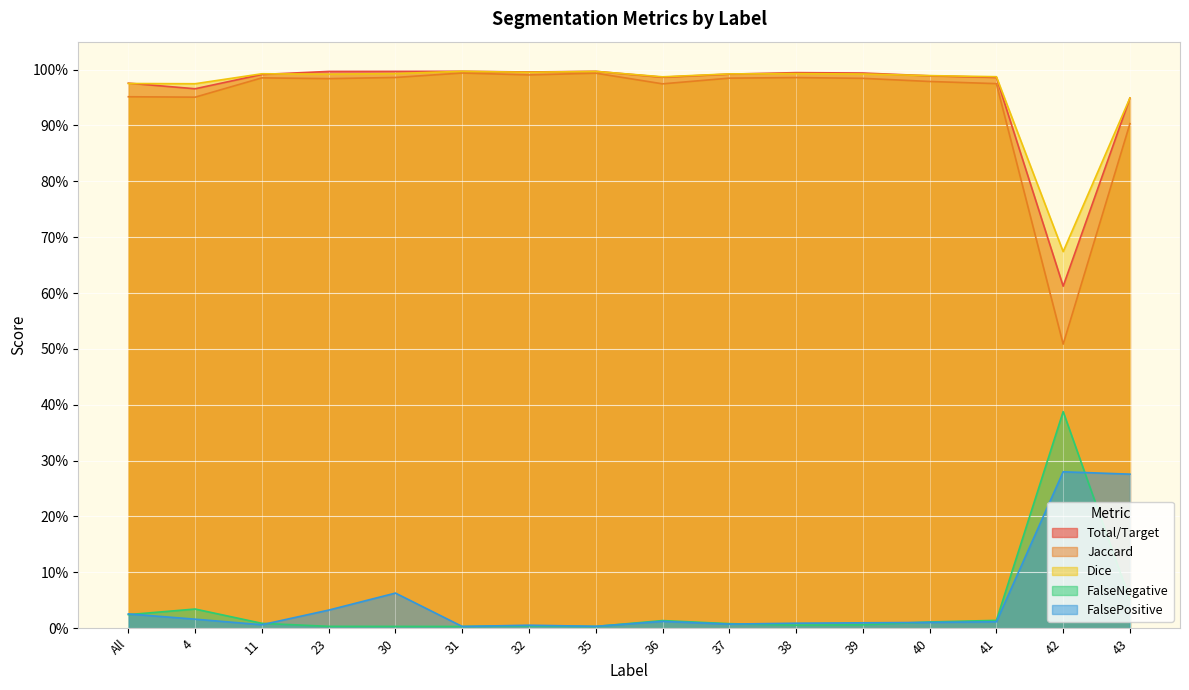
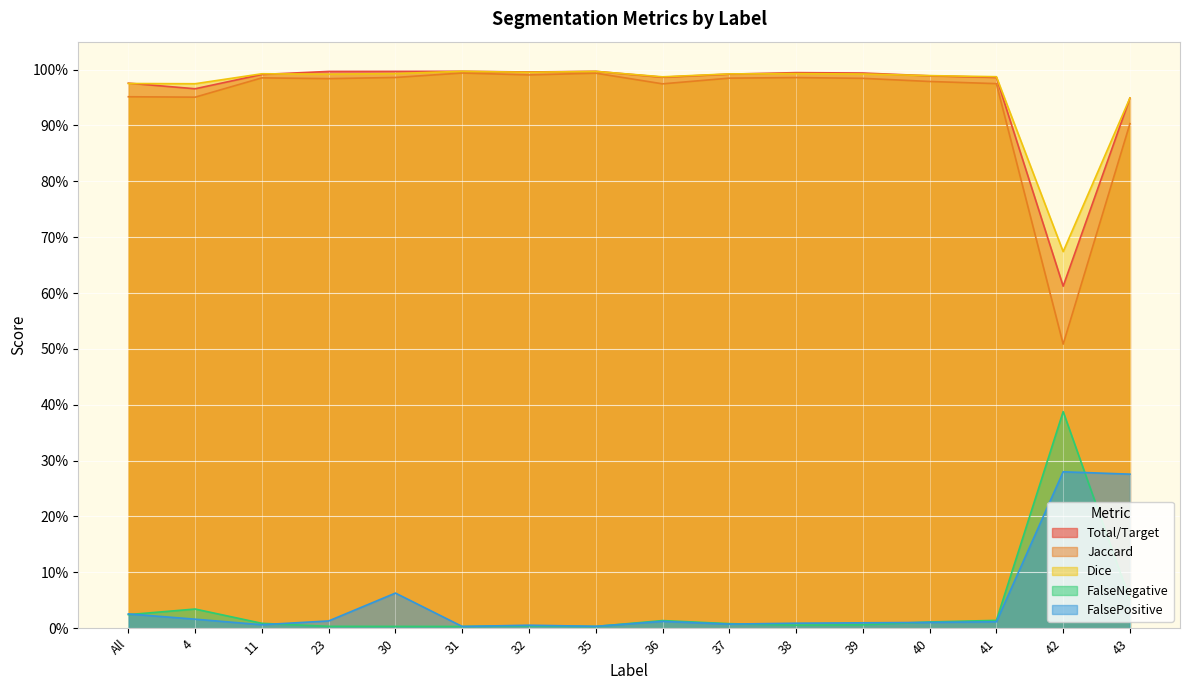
FalsePositive, 23: 3% -> 1%
